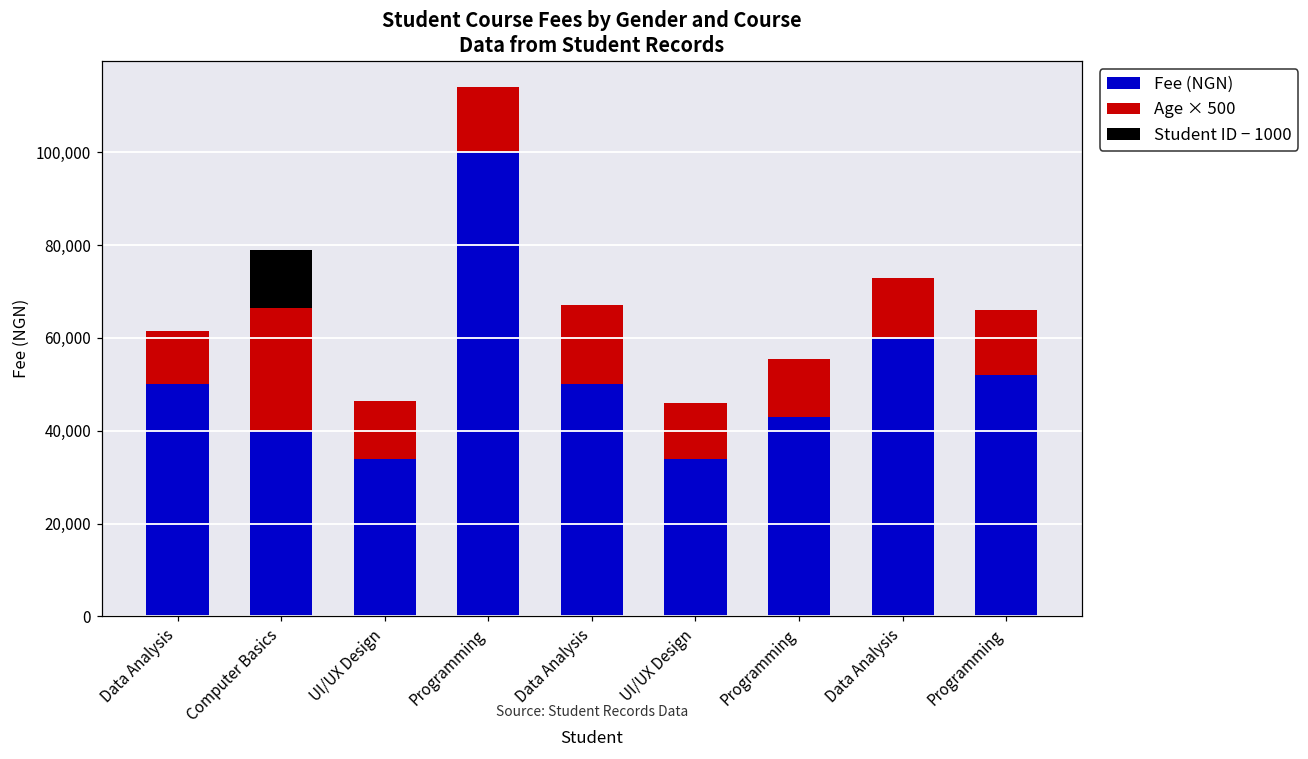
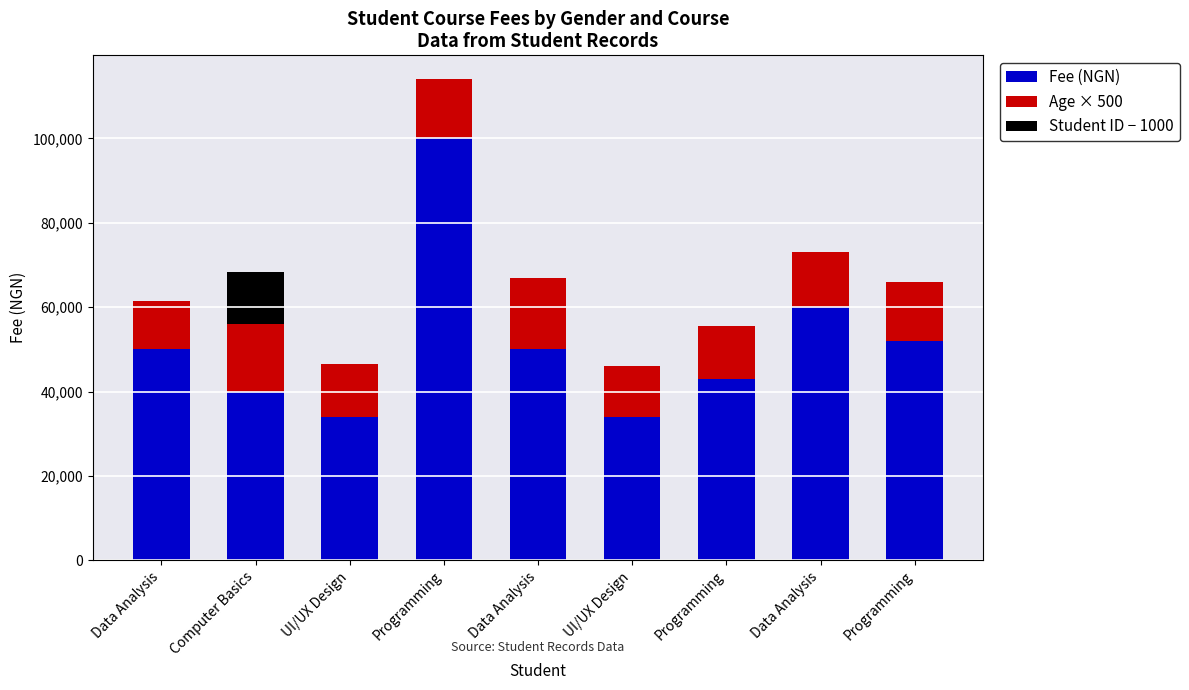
Age × 500, Computer Basics: 27,000 -> 16,000
